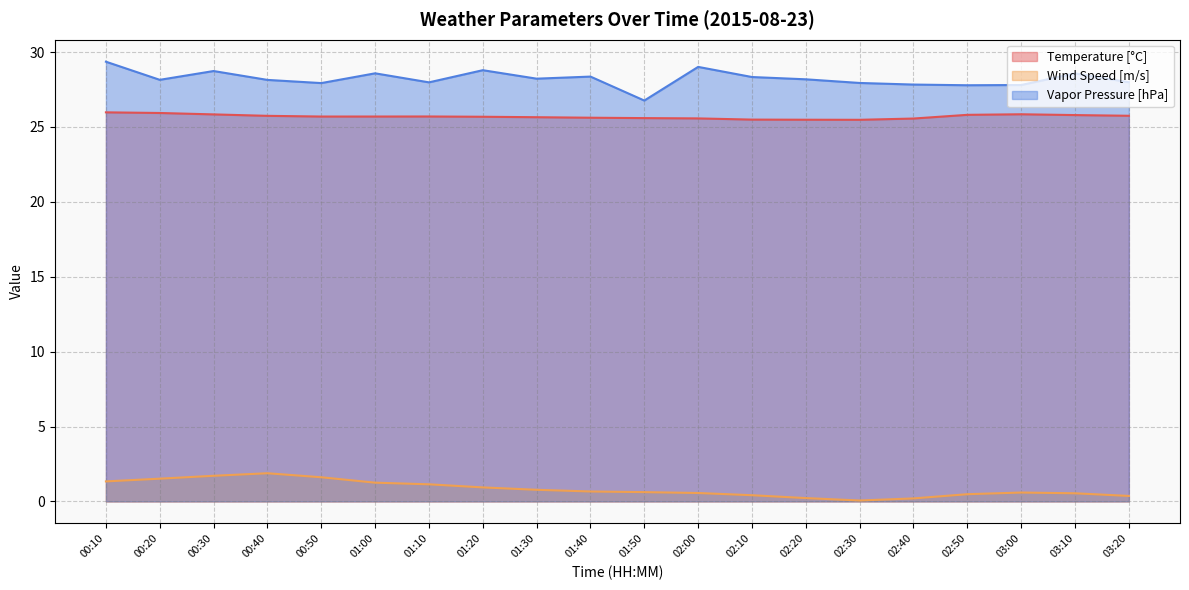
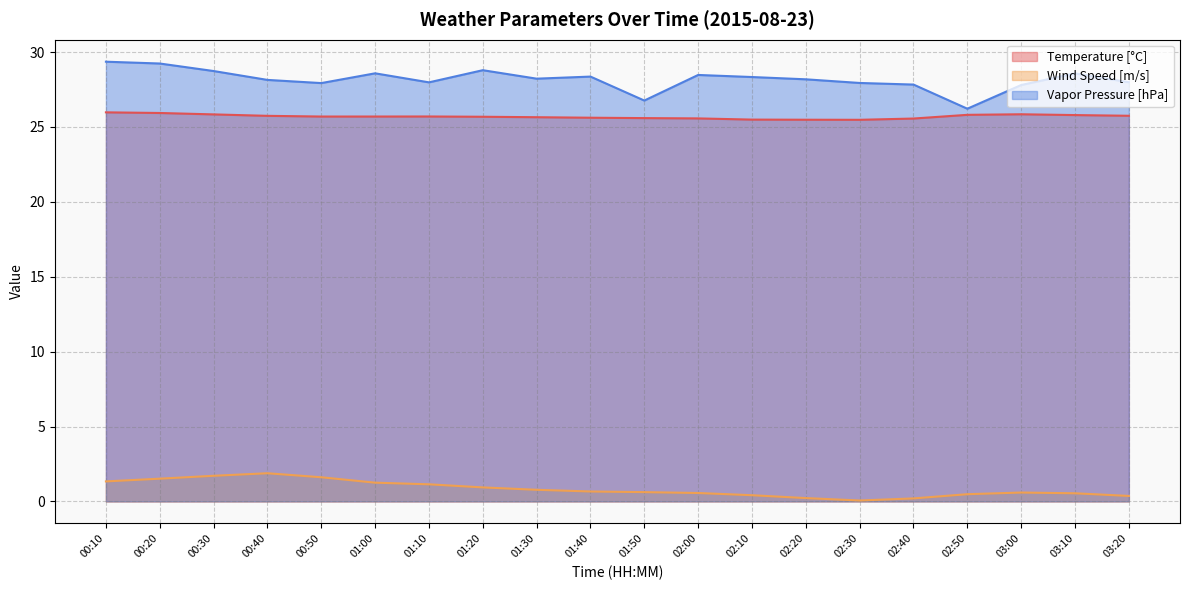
Vapor Pressure [hPa], 00:20: 28.1 -> 29.2
Vapor Pressure [hPa], 02:00: 29.0 -> 28.5
Vapor Pressure [hPa], 02:50: 27.8 -> 26.2
